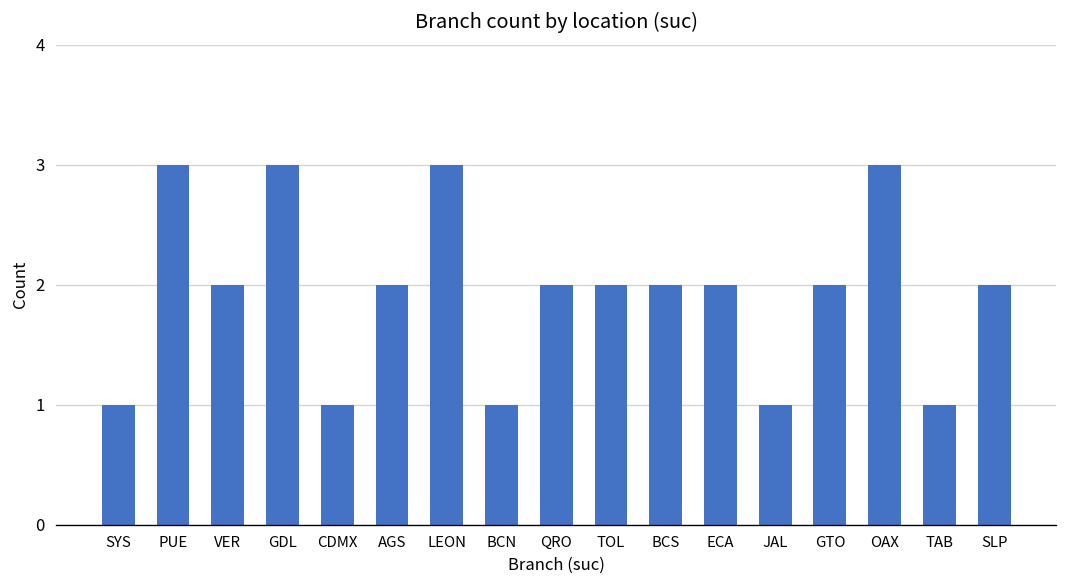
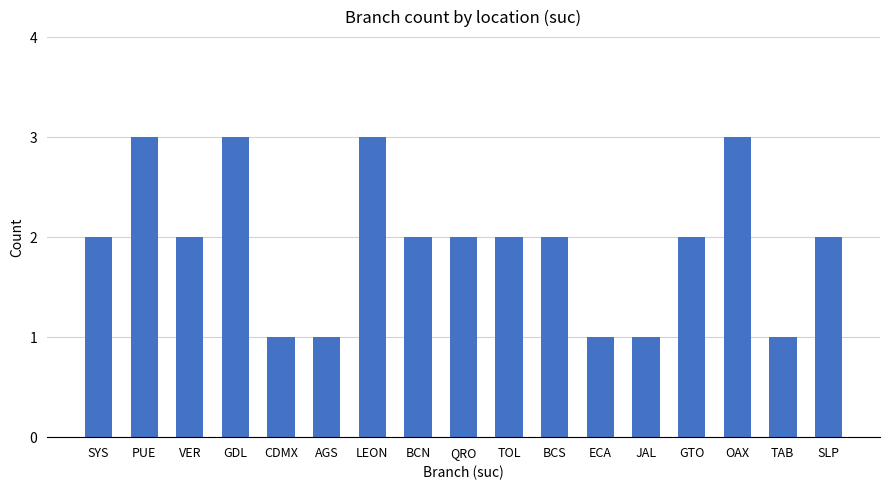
SYS: 1 -> 2
AGS: 2 -> 1
BCN: 1 -> 2
ECA: 2 -> 1
